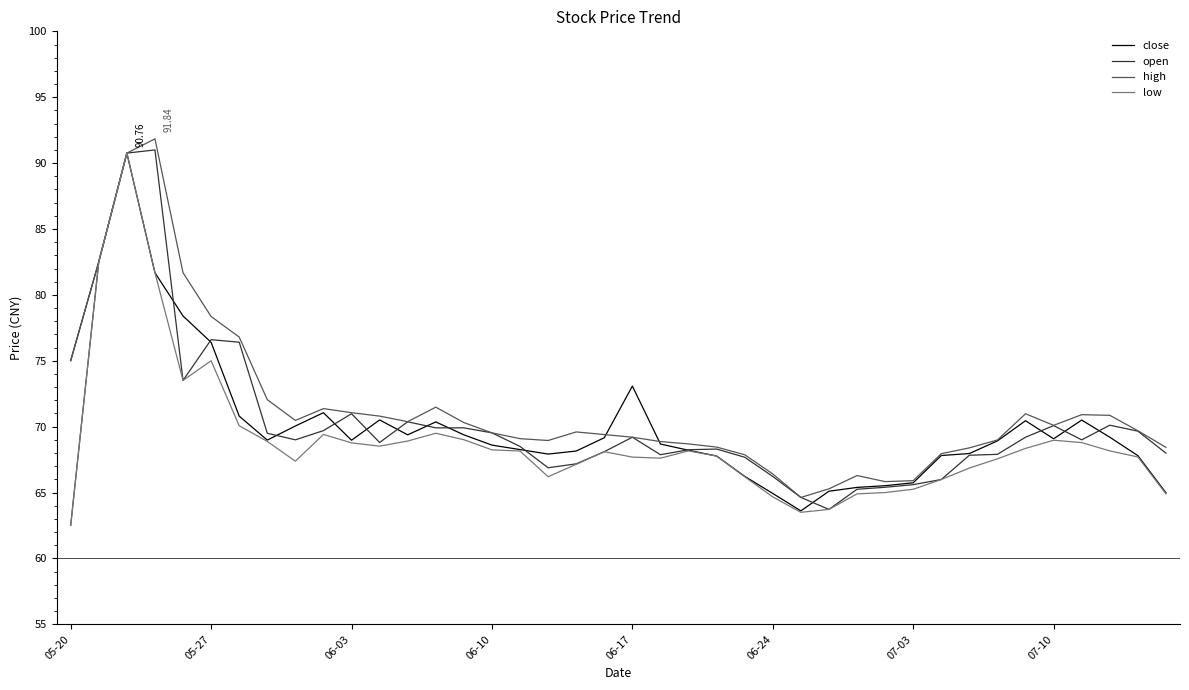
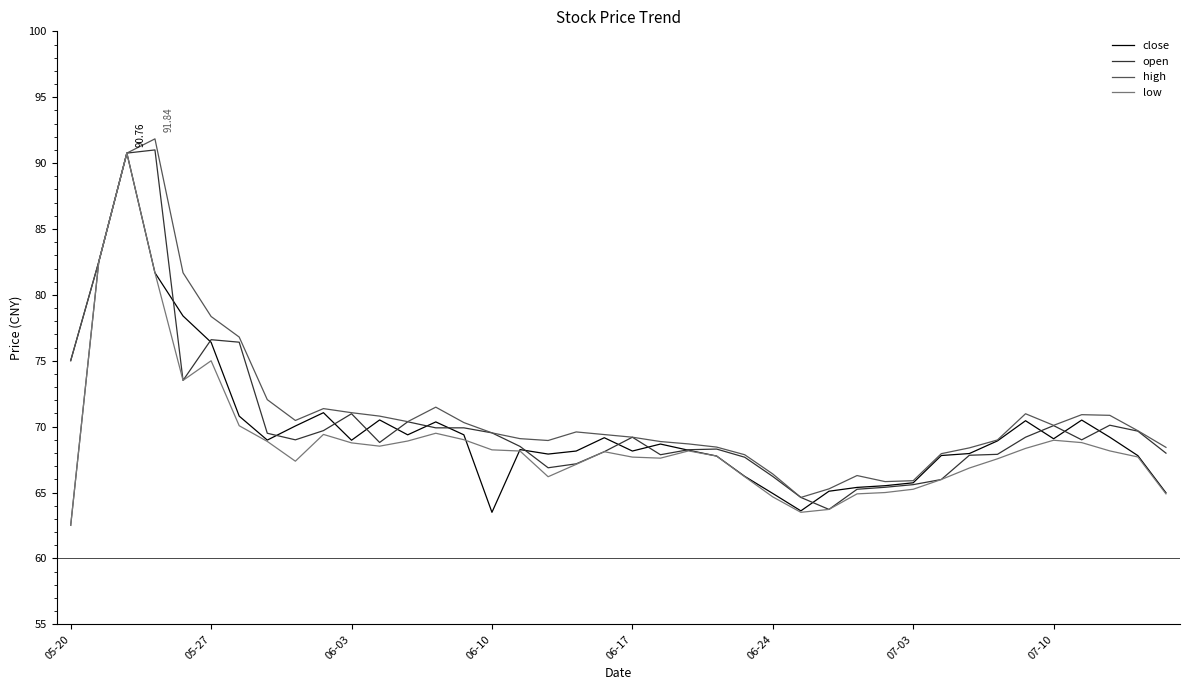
close, 06-10: 68.6 -> 63.5
close, 06-17: 73.1 -> 68.2
